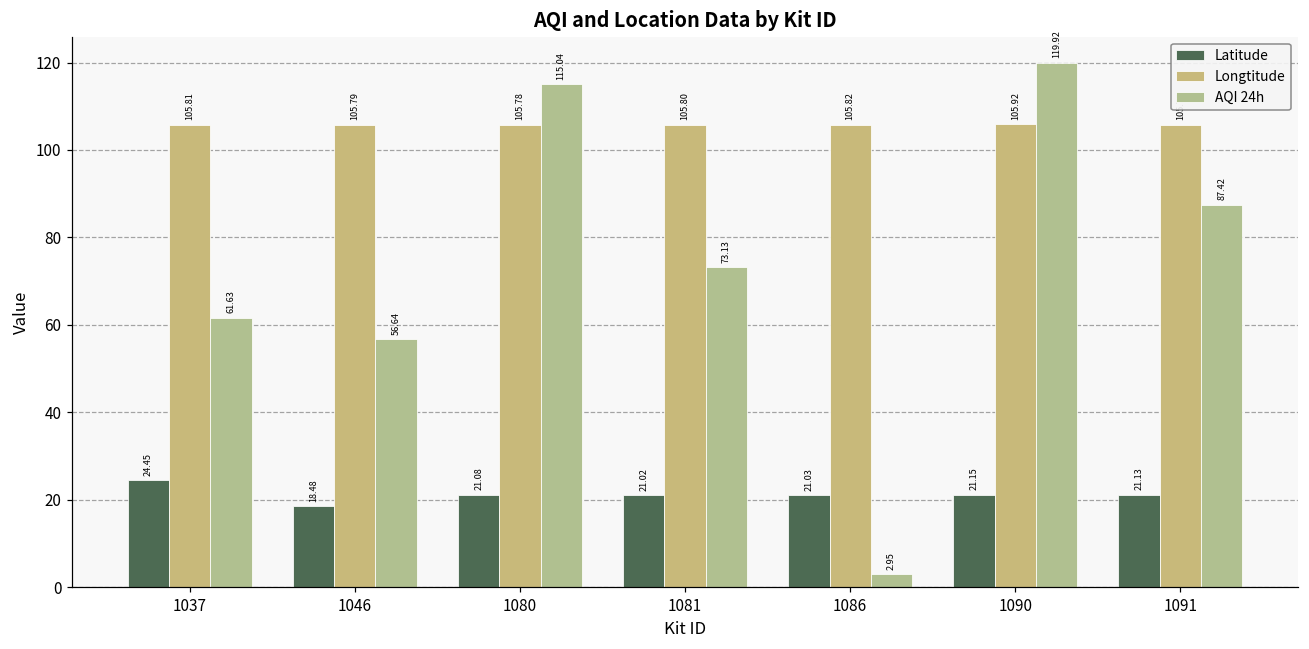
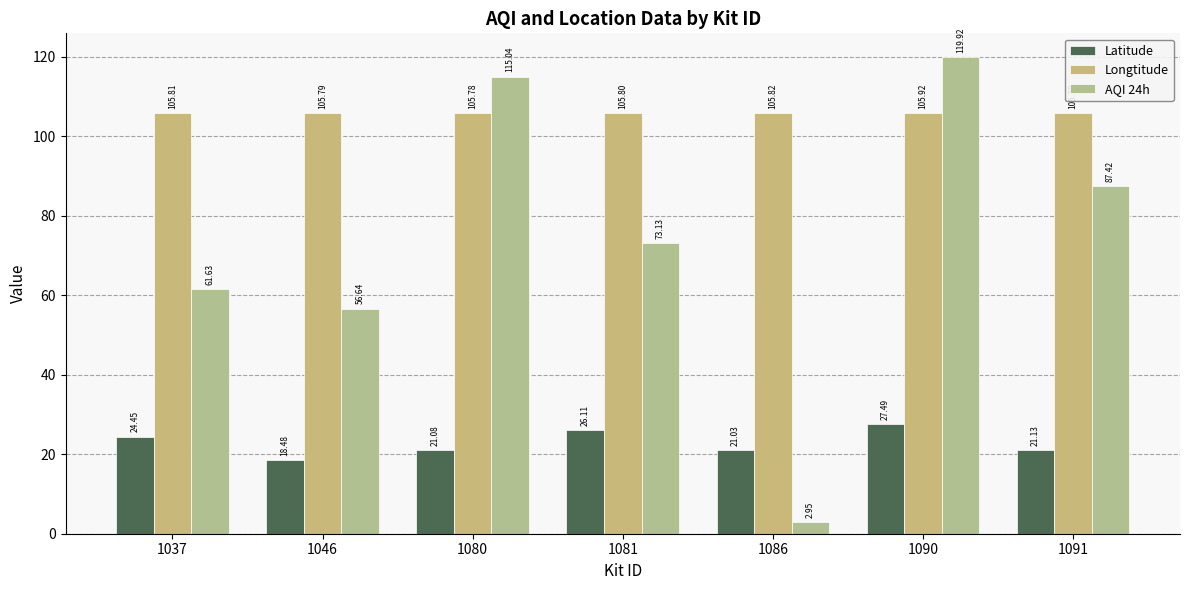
Latitude, 1081: 21.02 -> 26.11
Latitude, 1090: 21.15 -> 27.49
